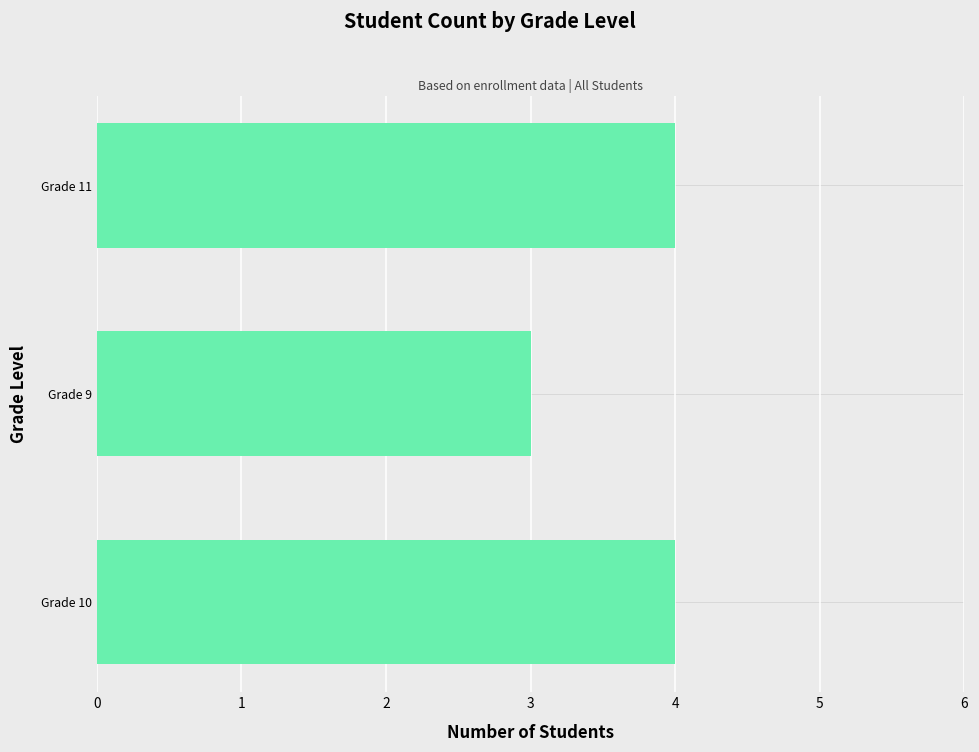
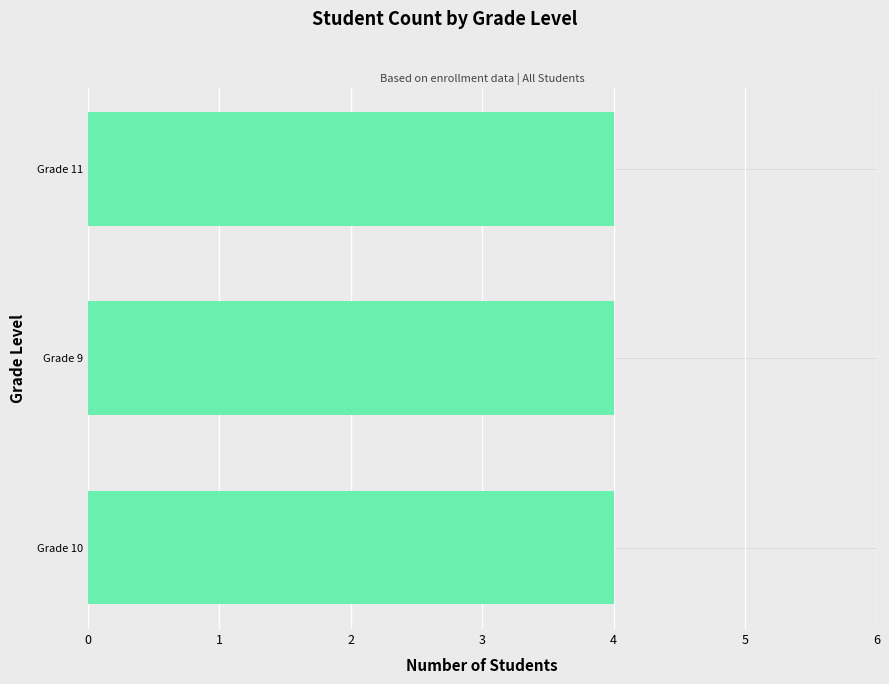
Grade 9: 3 -> 4
